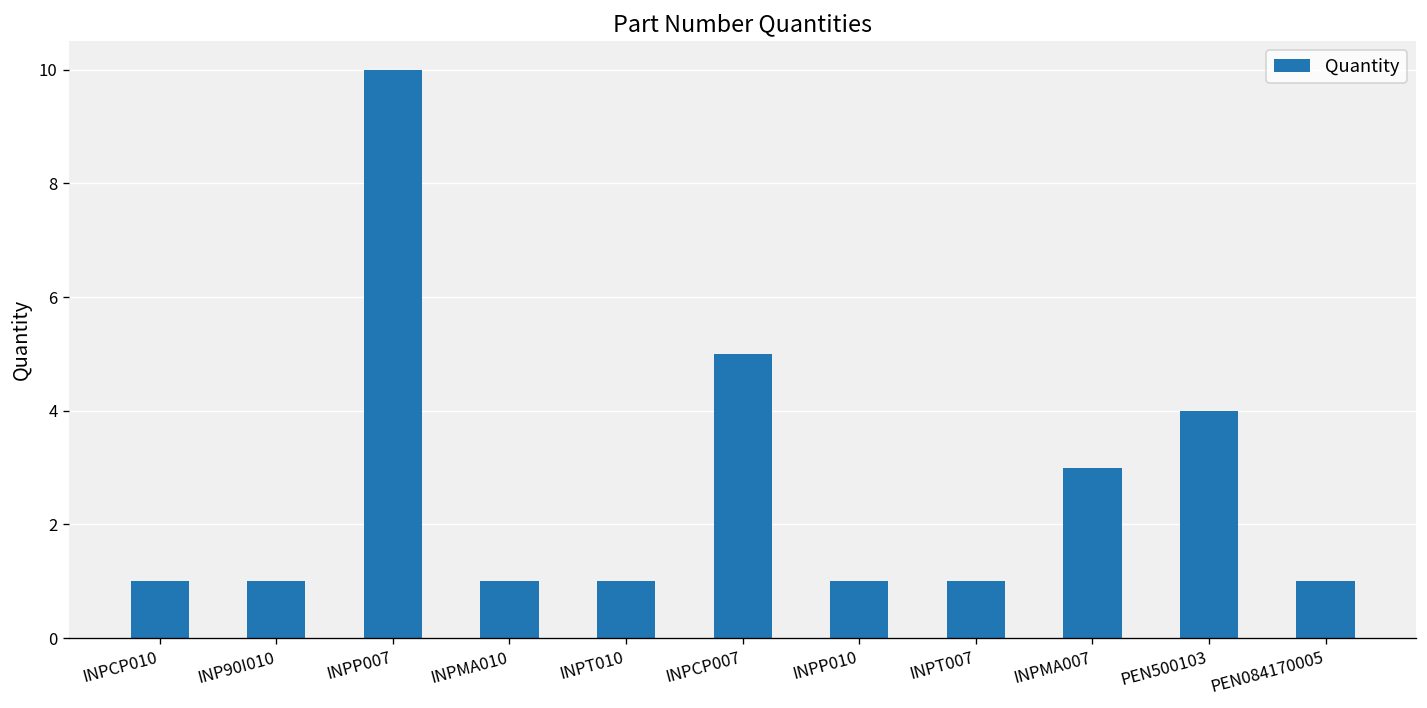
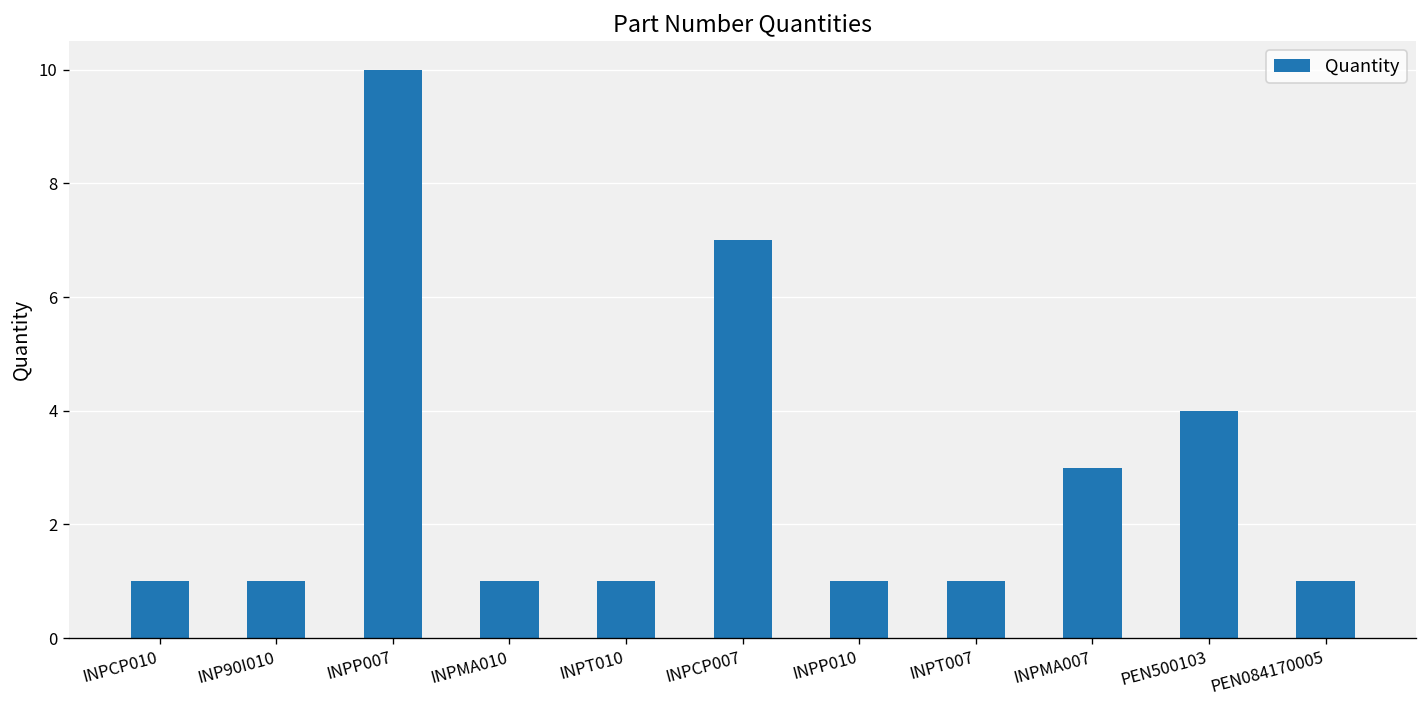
INPCP007: 5 -> 7
